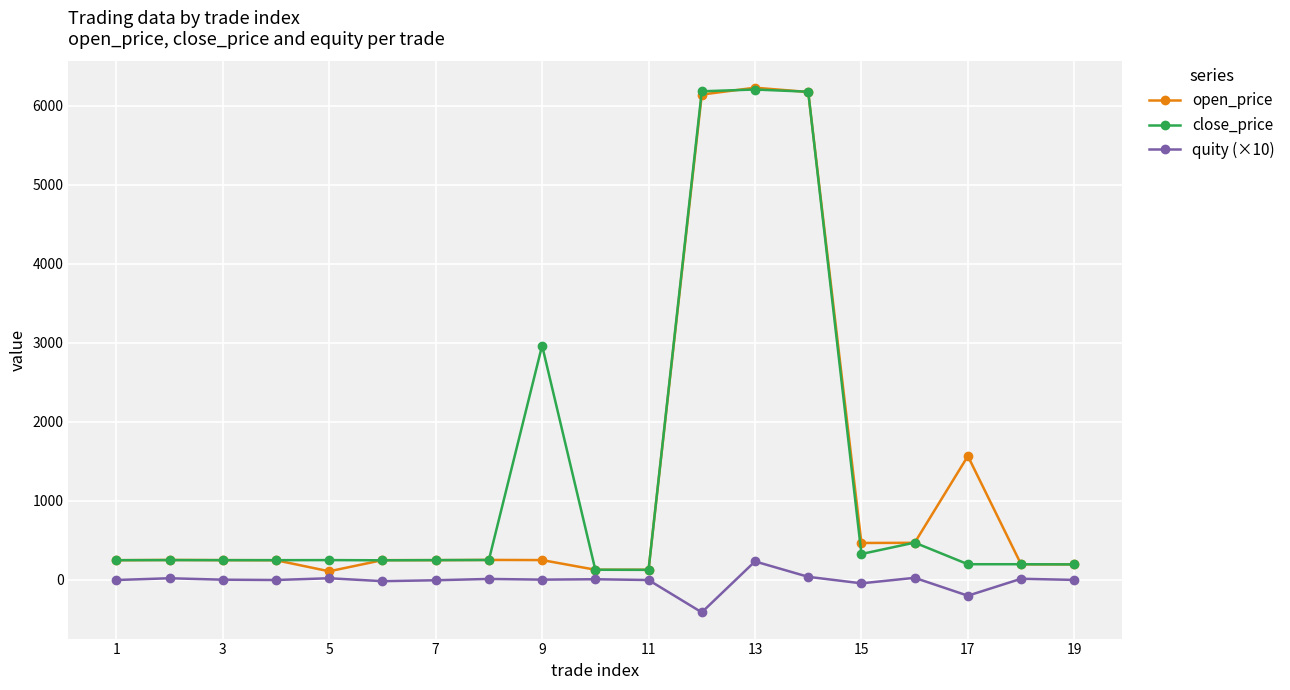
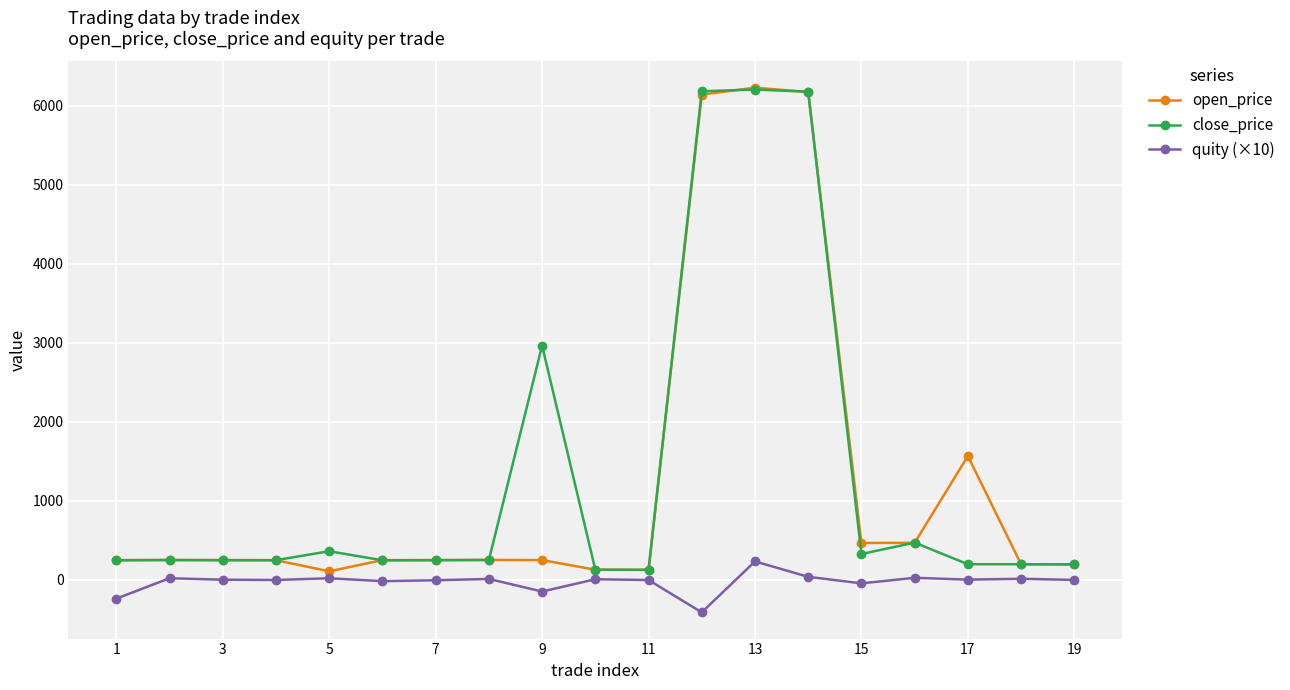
quity (×10), 1: 0 -> -200
close_price, 5: 200 -> 400
quity (×10), 9: 0 -> -200
quity (×10), 17: -200 -> 0
